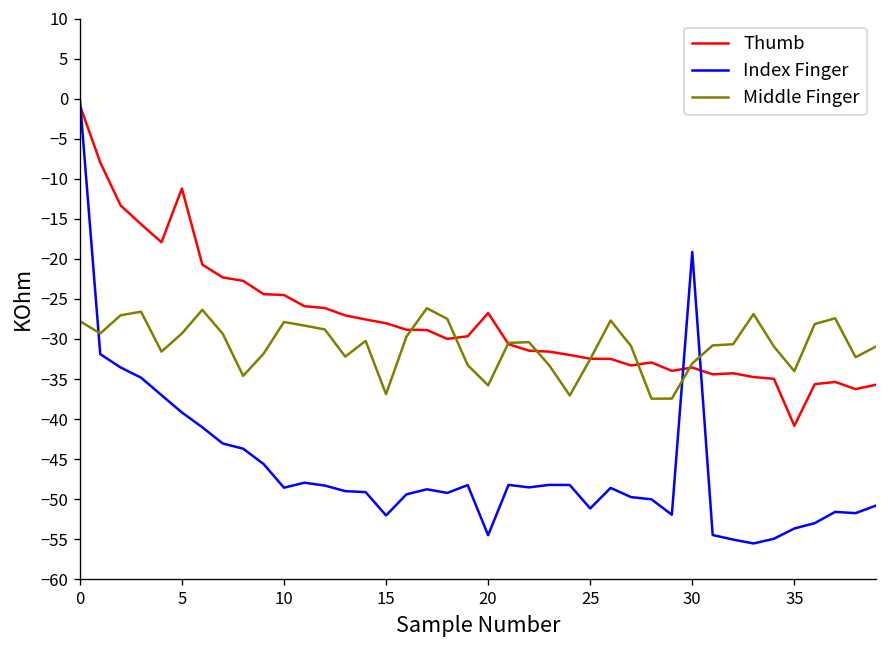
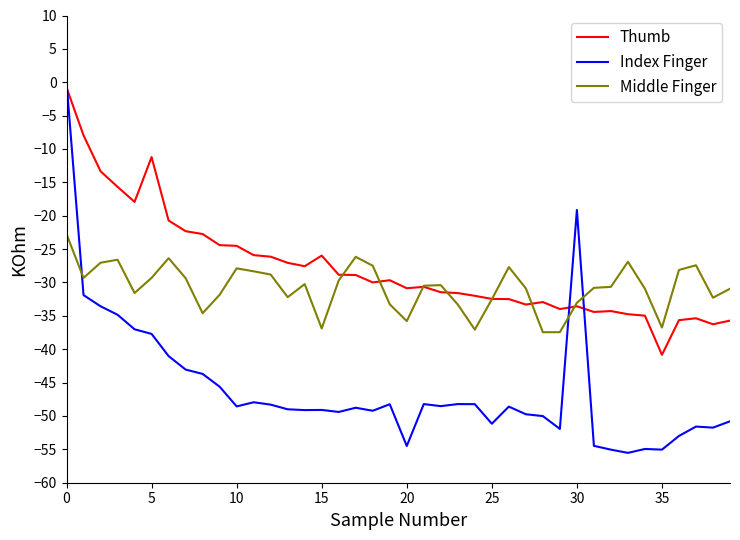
Middle Finger, 0: -28 -> -23
Index Finger, 5: -39 -> -38
Thumb, 15: -28 -> -26
Index Finger, 15: -52 -> -49
Thumb, 20: -27 -> -31
Index Finger, 35: -54 -> -55
Middle Finger, 35: -34 -> -37
